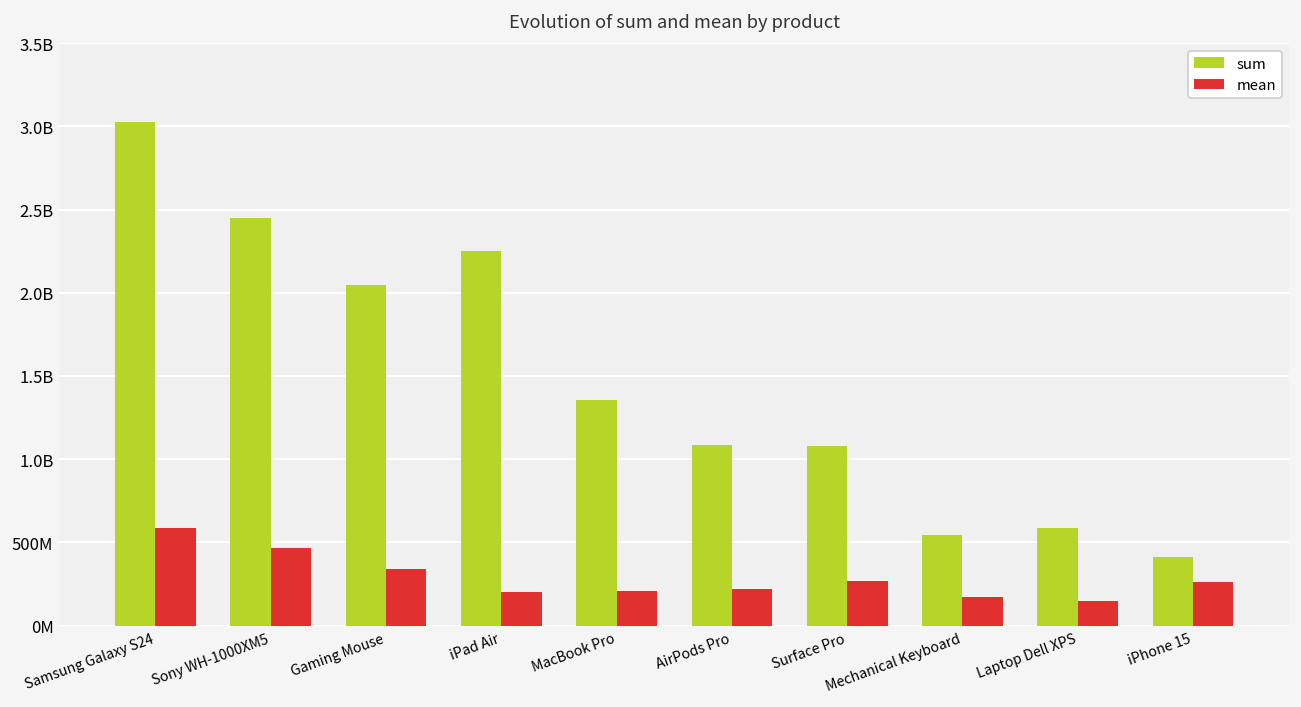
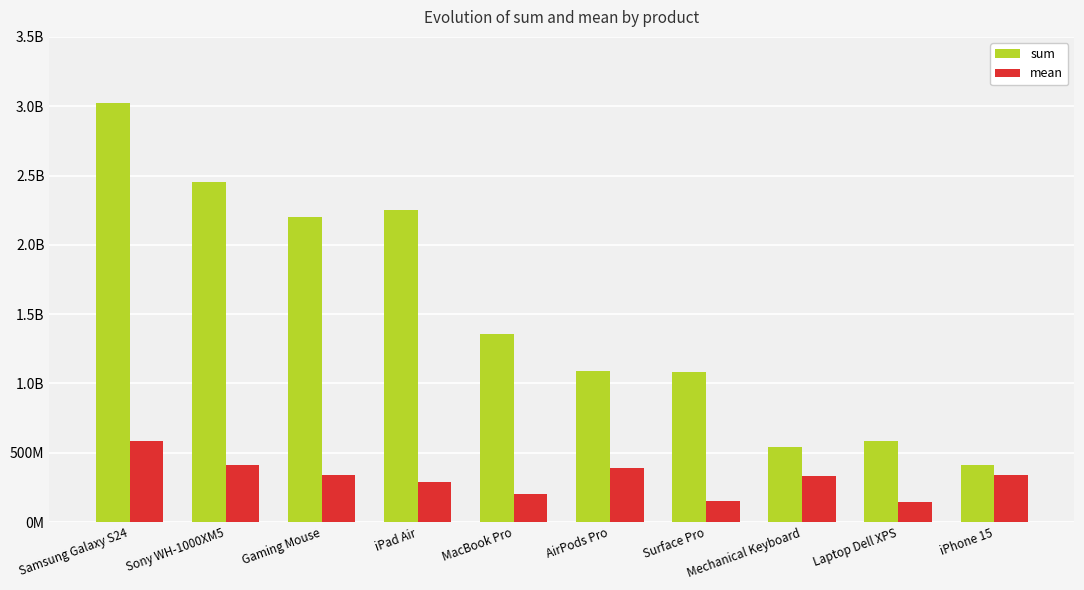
mean, Sony WH-1000XM5: 470000000 -> 410000000
sum, Gaming Mouse: 2050000000 -> 2200000000
mean, iPad Air: 200000000 -> 290000000
mean, AirPods Pro: 220000000 -> 390000000
mean, Surface Pro: 270000000 -> 150000000
mean, Mechanical Keyboard: 170000000 -> 330000000
mean, iPhone 15: 260000000 -> 340000000
